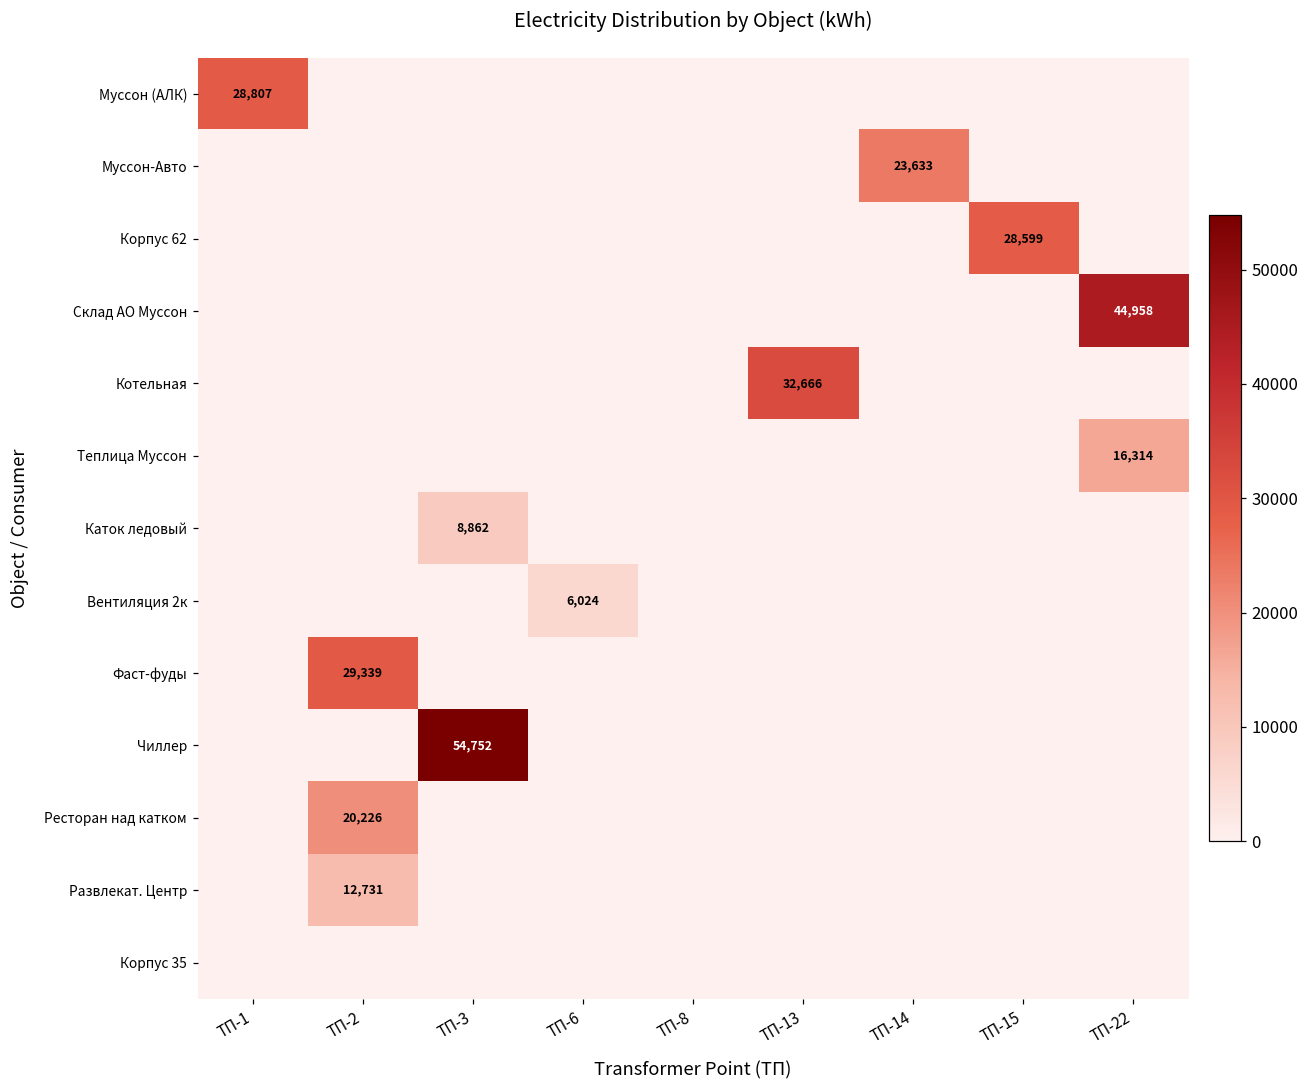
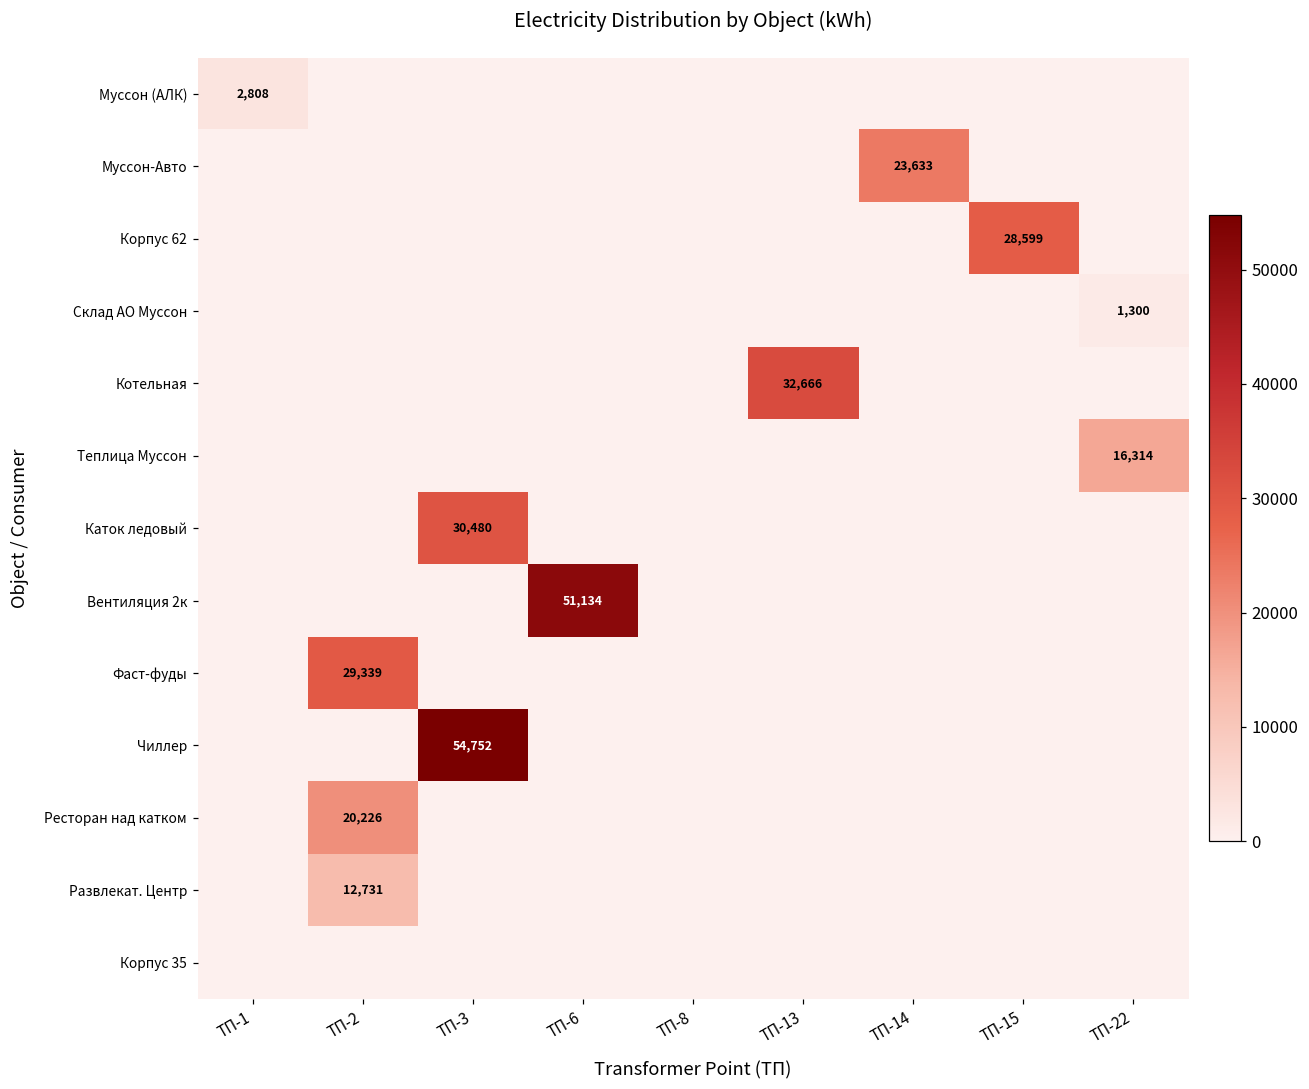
Муссон (АЛК), ТП-1: 28,807 -> 2,808
Склад АО Муссон, ТП-22: 44,958 -> 1,300
Каток ледовый, ТП-3: 8,862 -> 30,480
Вентиляция 2к, ТП-6: 6,024 -> 51,134
